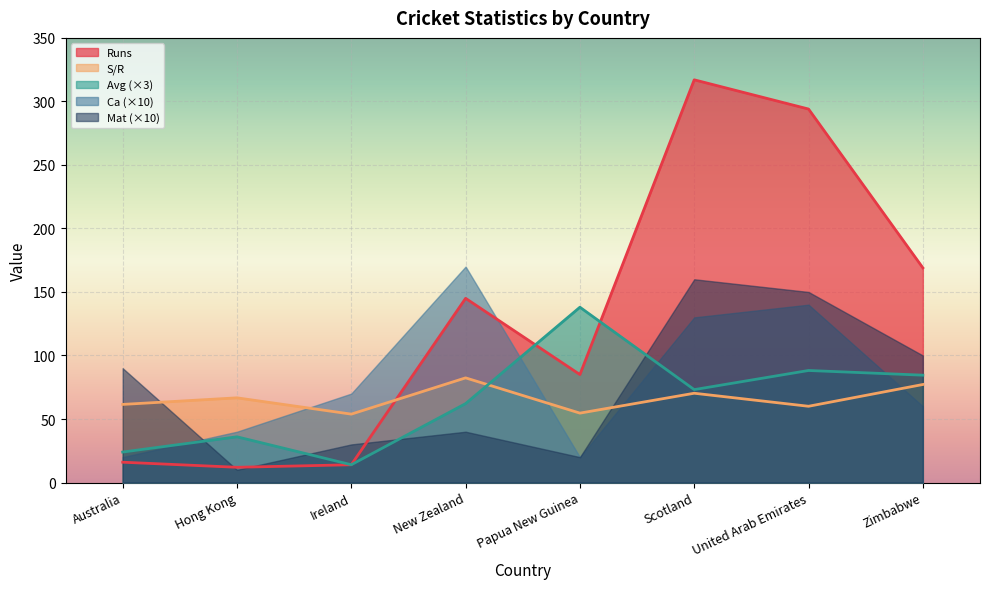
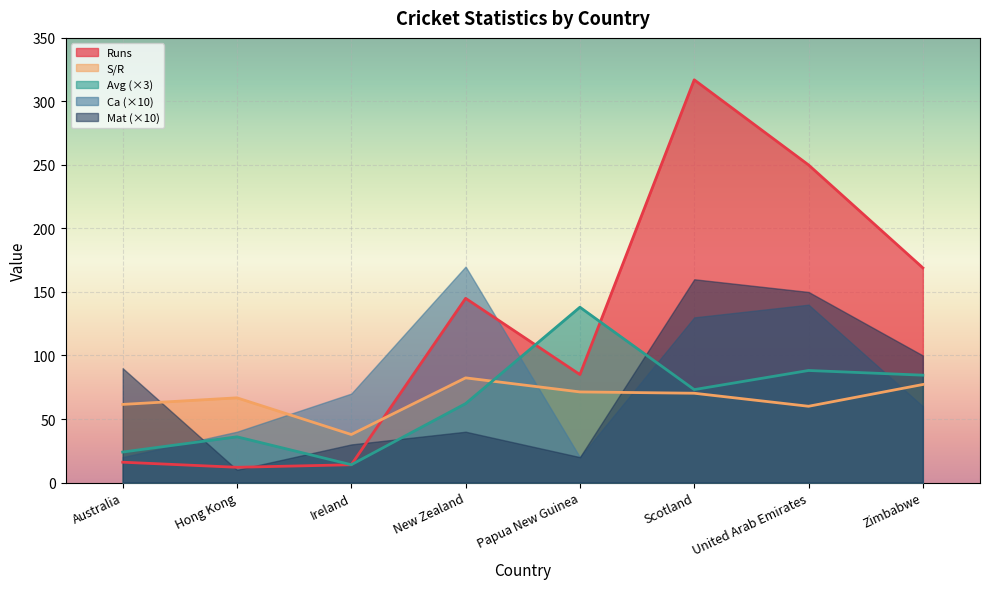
S/R, Ireland: 54 -> 38
S/R, Papua New Guinea: 55 -> 71
Runs, United Arab Emirates: 294 -> 250
